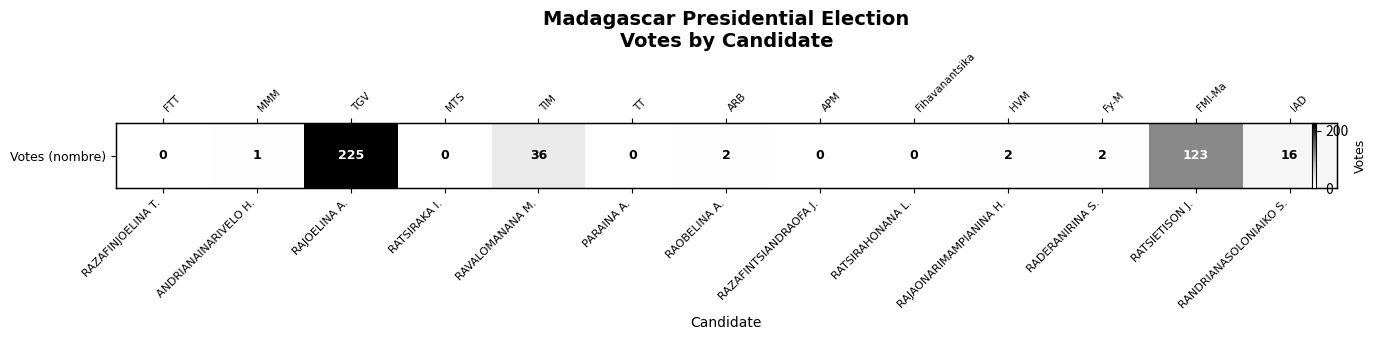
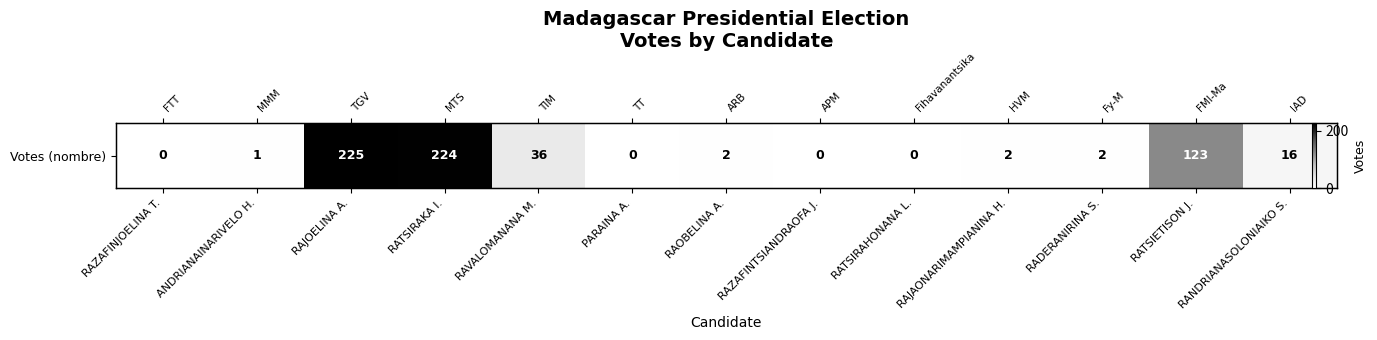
Votes (nombre), RATSIRAKA I.: 0 -> 224
